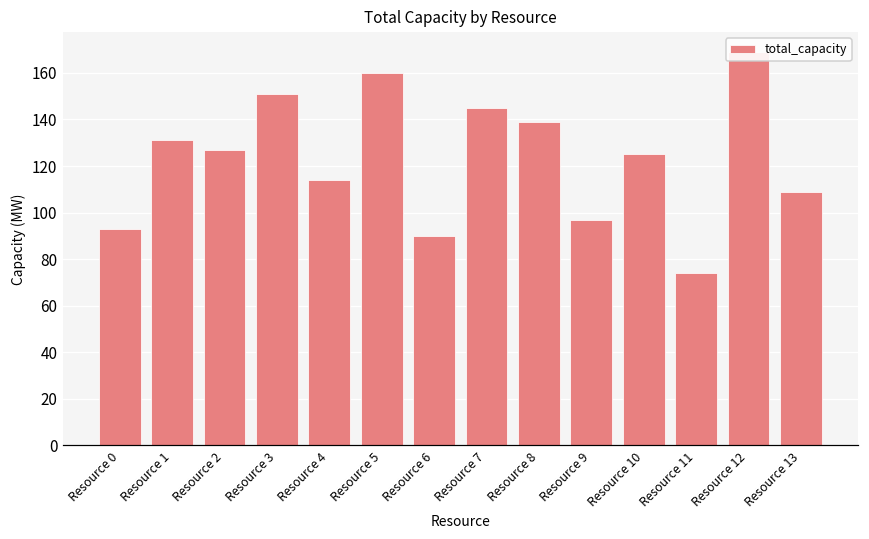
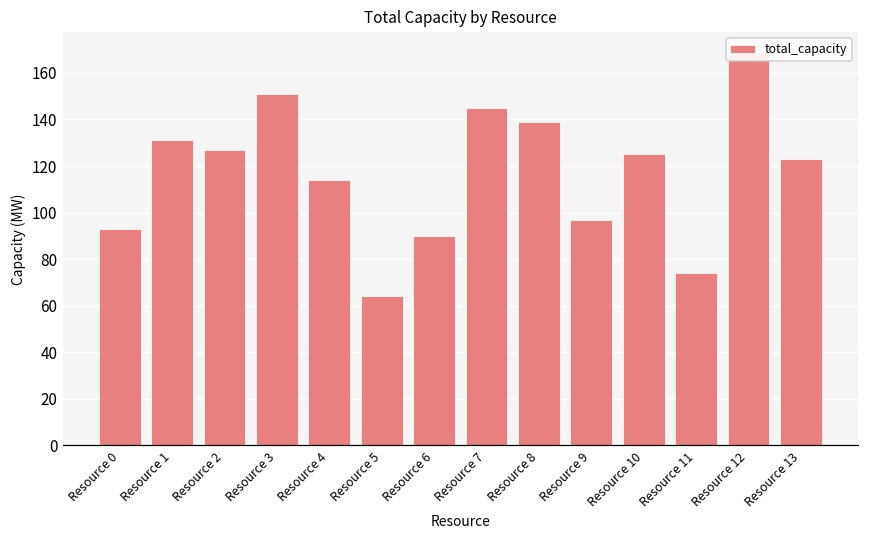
Resource 5: 160 -> 64
Resource 13: 109 -> 123
